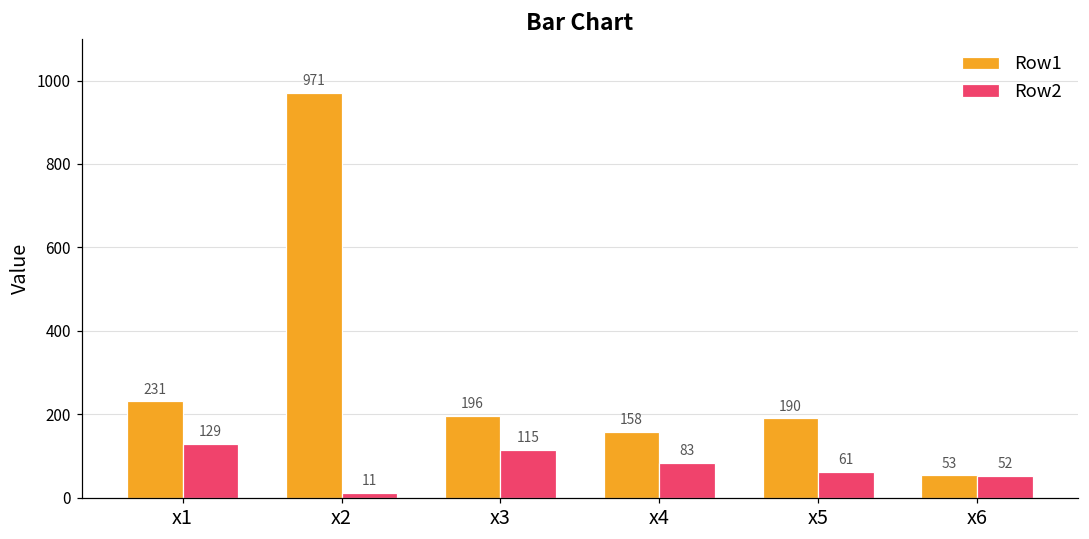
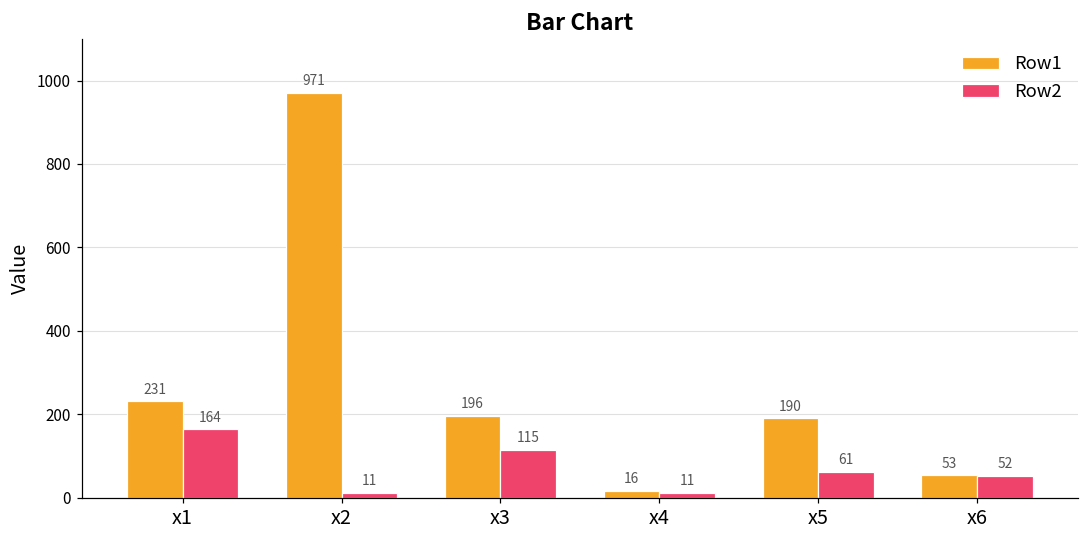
Row2, x1: 129 -> 164
Row1, x4: 158 -> 16
Row2, x4: 83 -> 11
